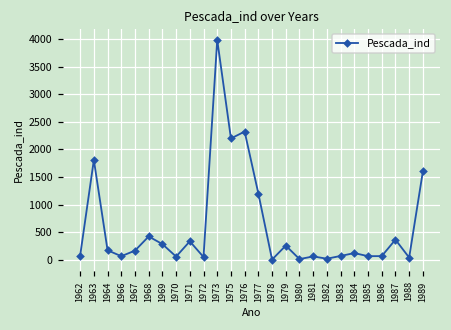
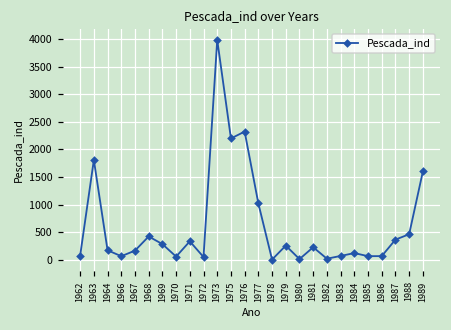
1977: 1200 -> 1000
1981: 100 -> 200
1988: 0 -> 500
